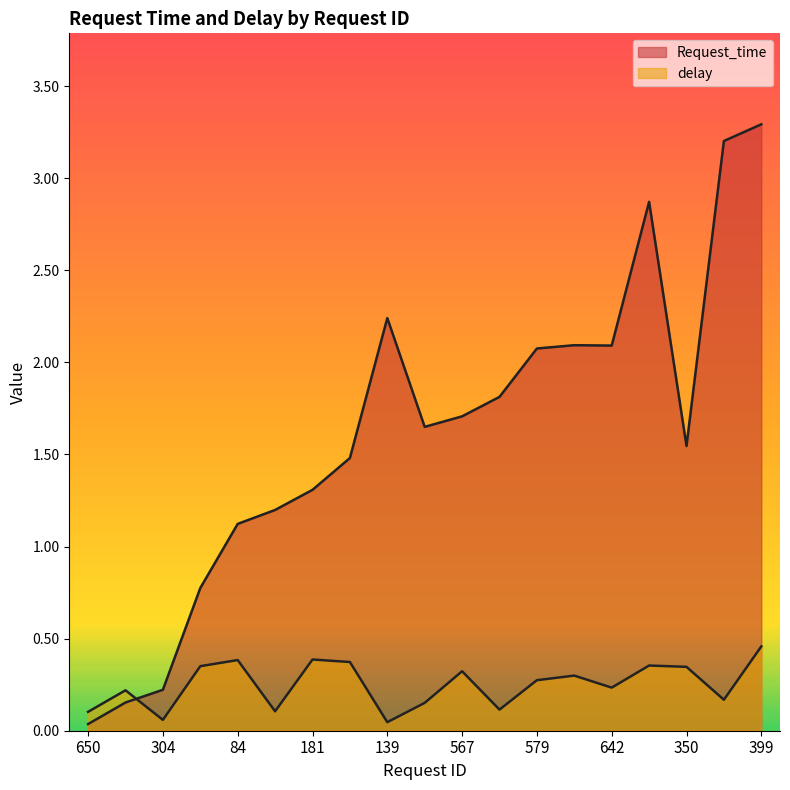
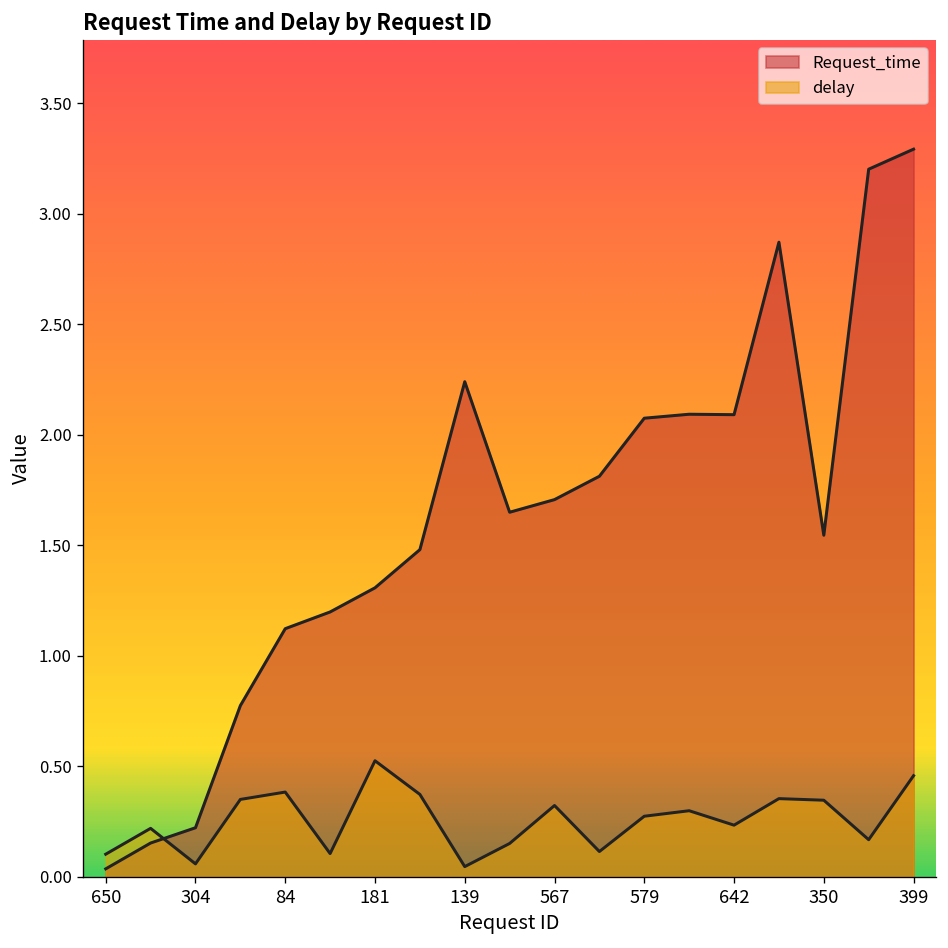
delay, 181: 0.39 -> 0.53
